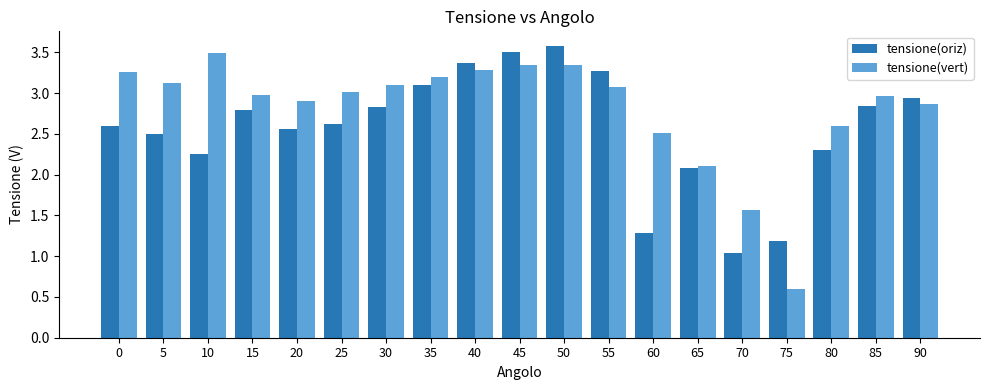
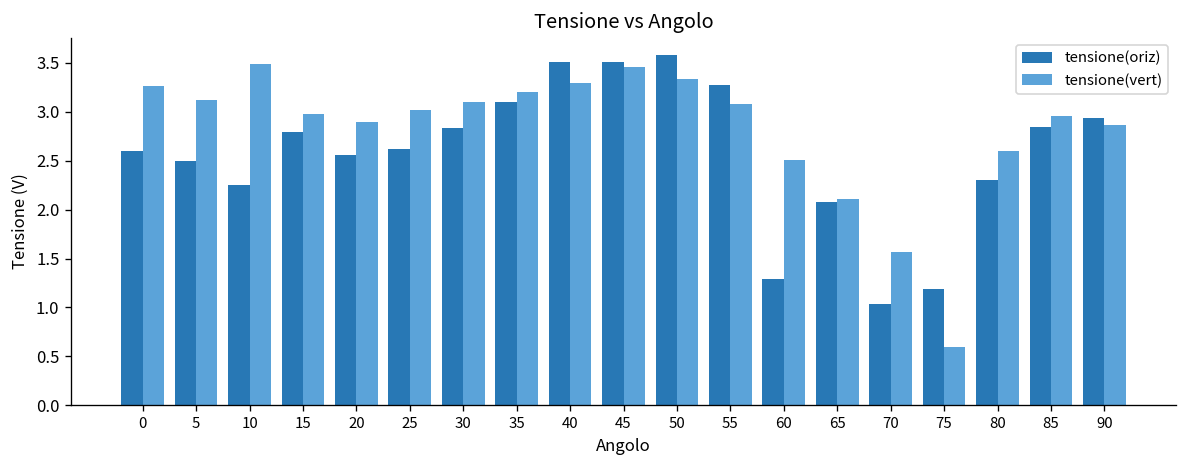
tensione(oriz), 40: 3.4 -> 3.5
tensione(vert), 45: 3.4 -> 3.5
